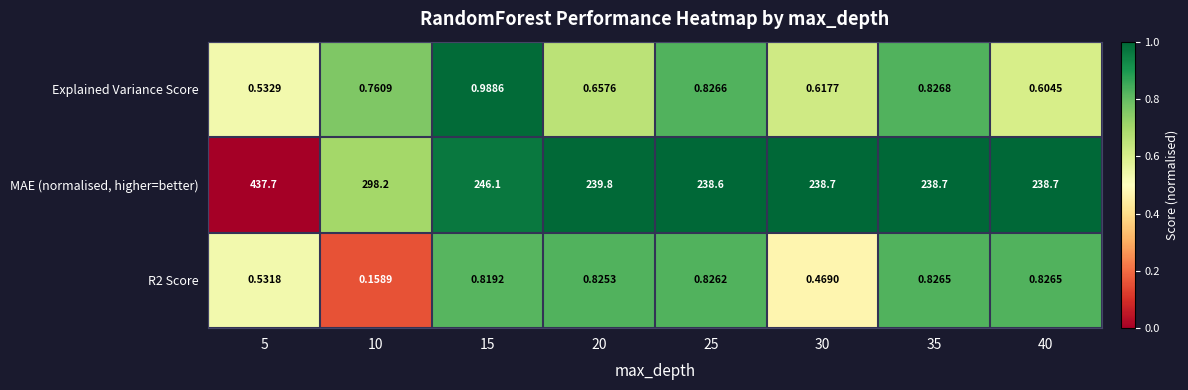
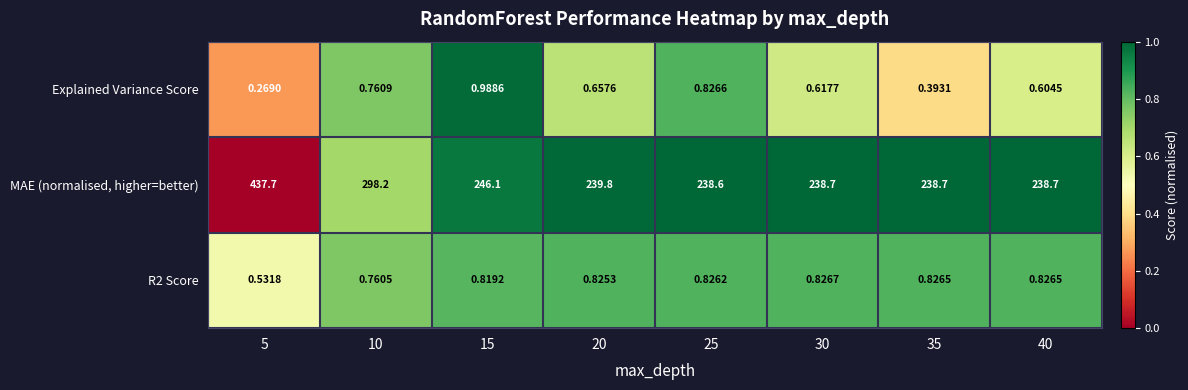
Explained Variance Score, 5: 0.5329 -> 0.2690
Explained Variance Score, 35: 0.8268 -> 0.3931
R2 Score, 10: 0.1589 -> 0.7605
R2 Score, 30: 0.4690 -> 0.8267
